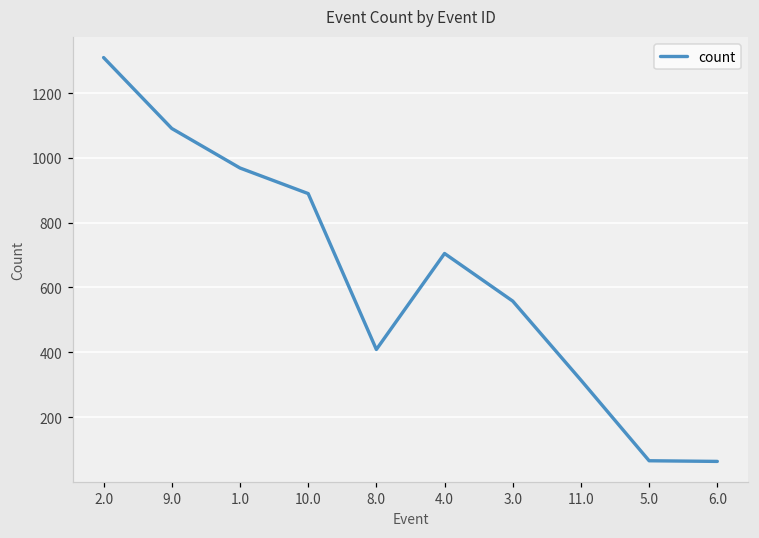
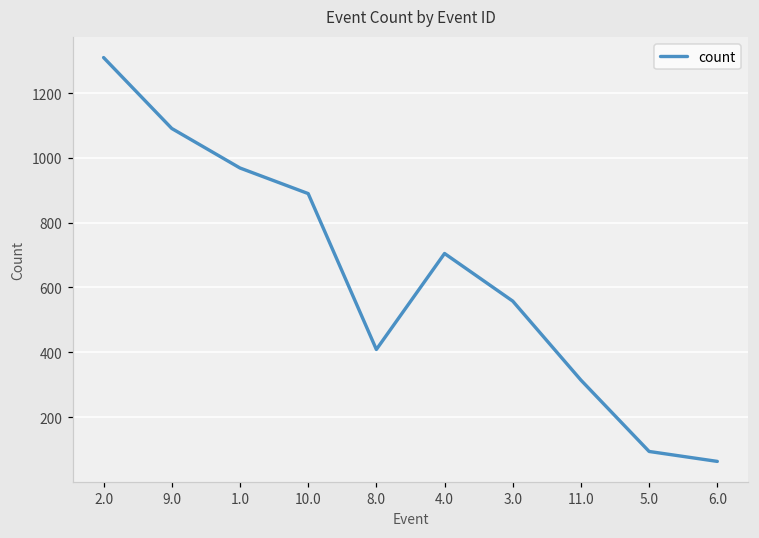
5.0: 70 -> 90
